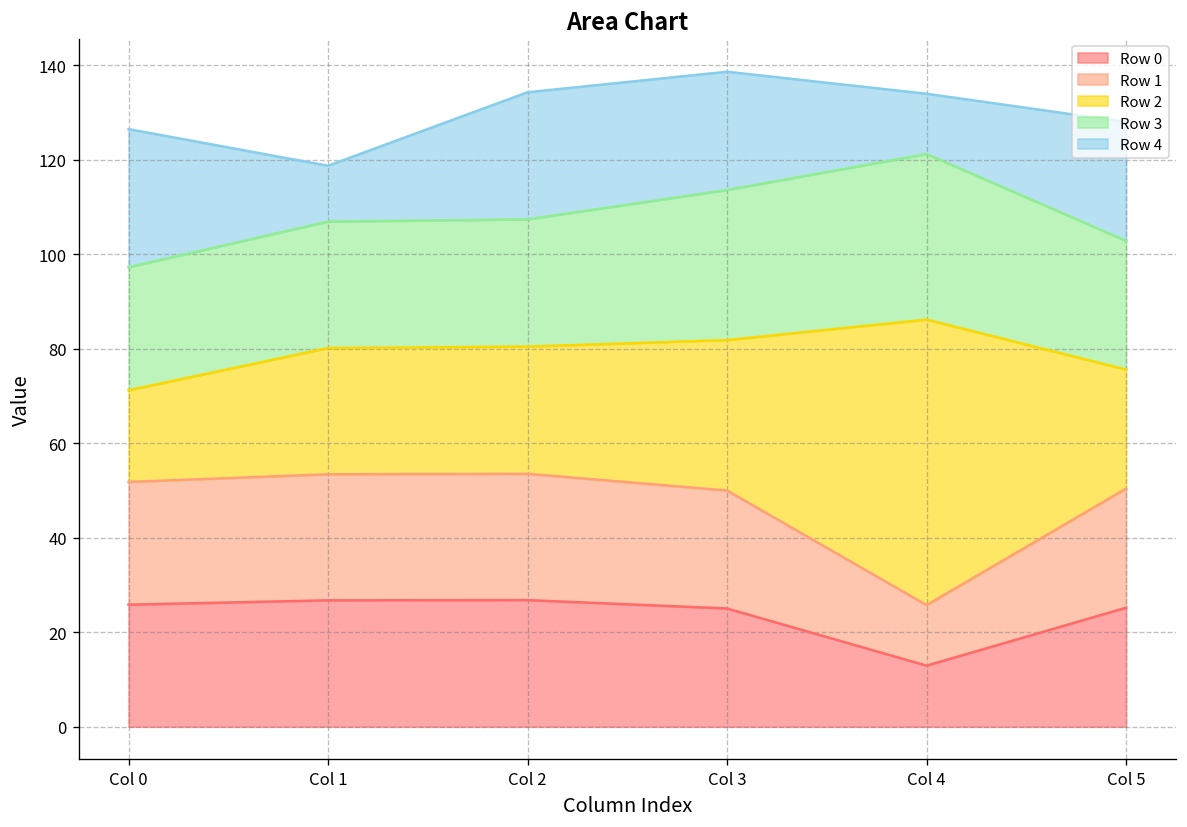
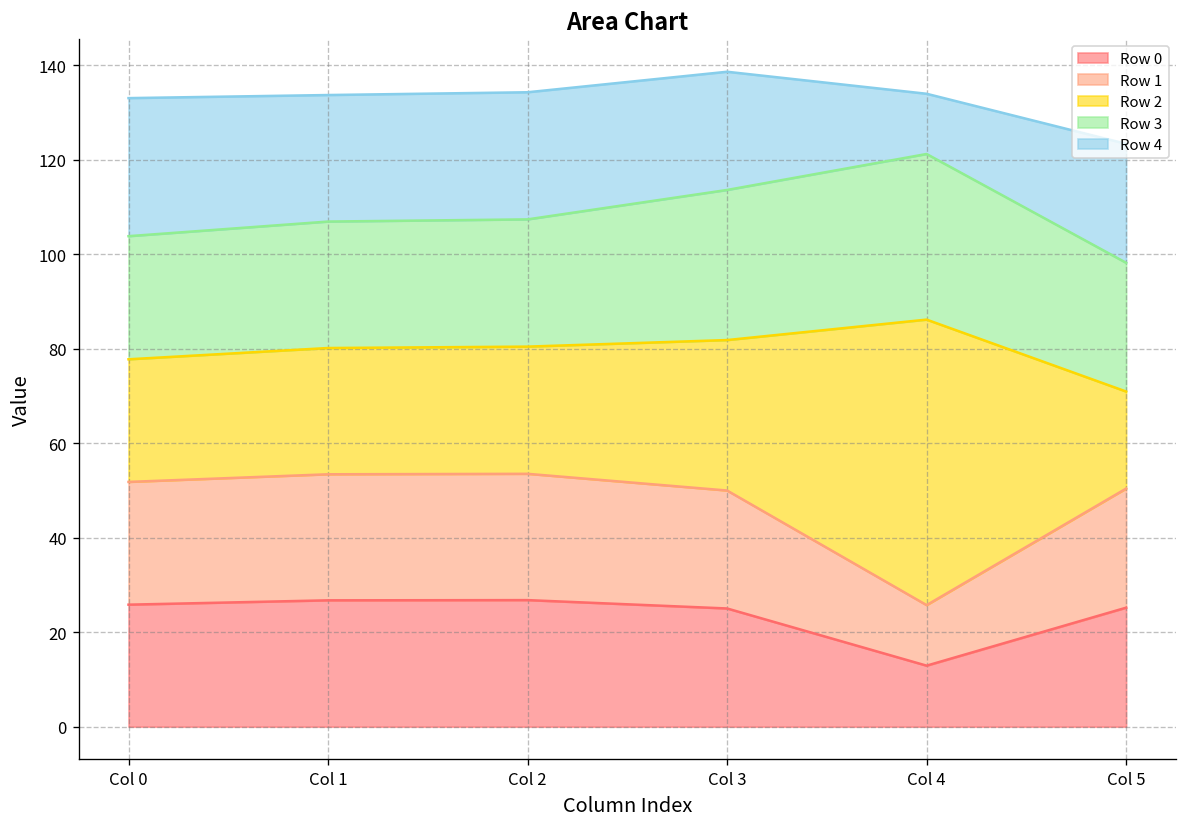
Row 2, Col 0: 19 -> 26
Row 4, Col 1: 12 -> 27
Row 2, Col 5: 25 -> 21
